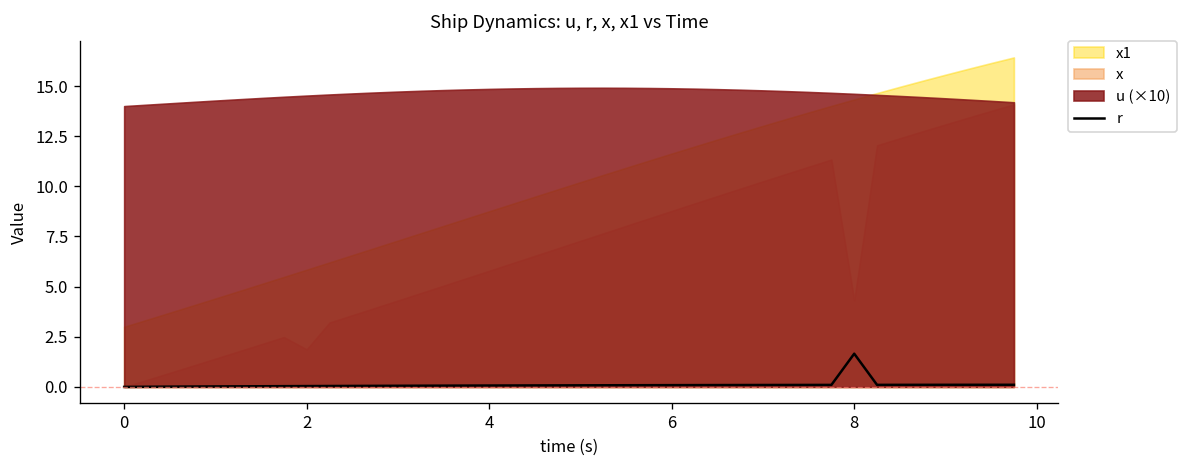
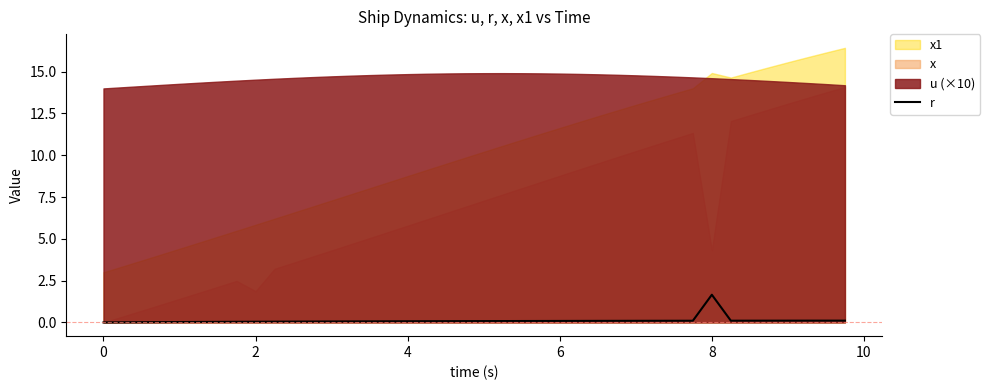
x1, 8: 14.3 -> 14.9
